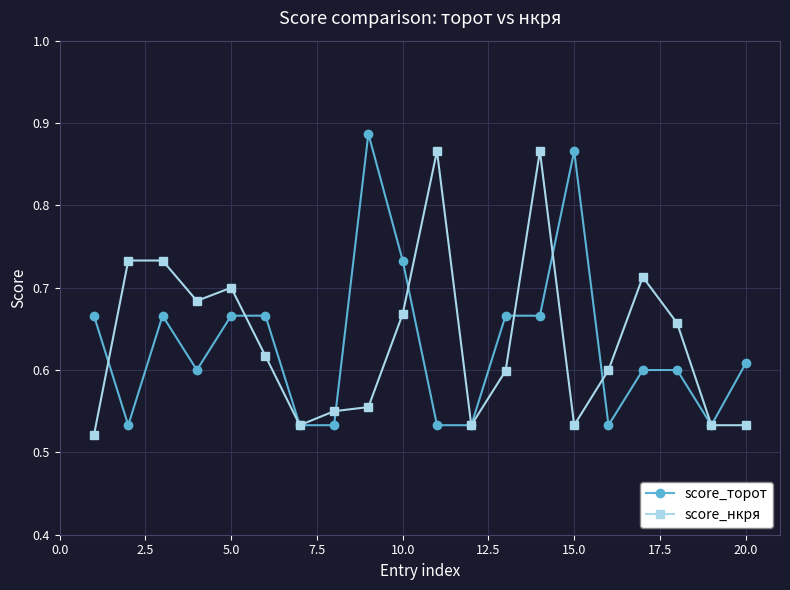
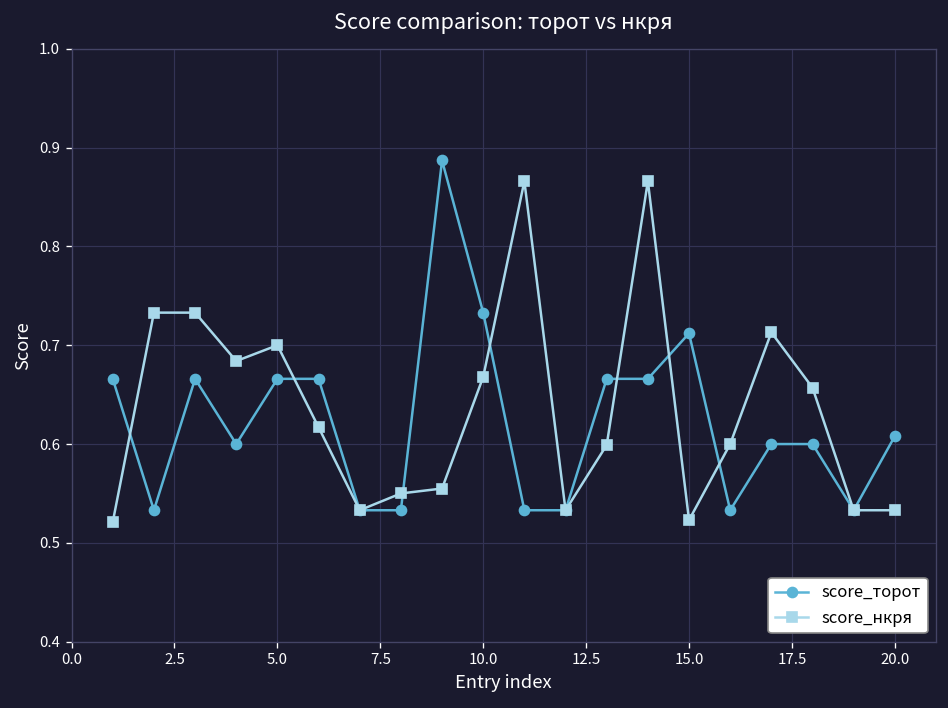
score_торот, 15.0: 0.87 -> 0.71
score_нкря, 15.0: 0.53 -> 0.52
